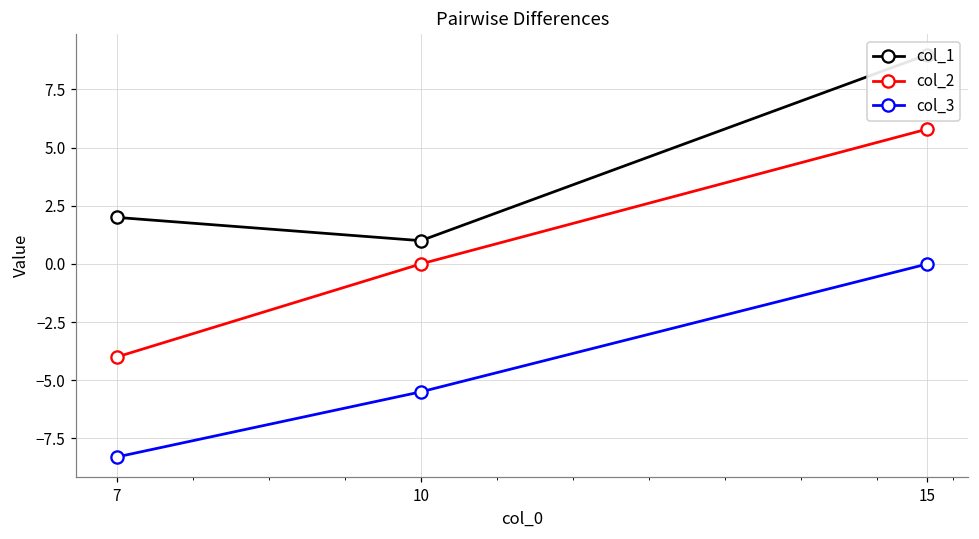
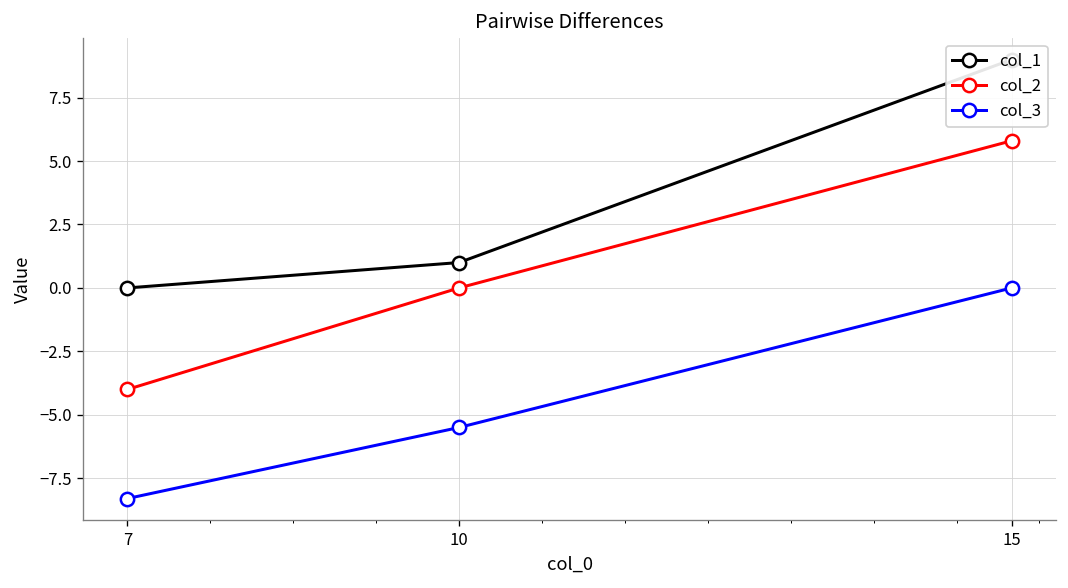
col_1, 7: 2 -> 0
